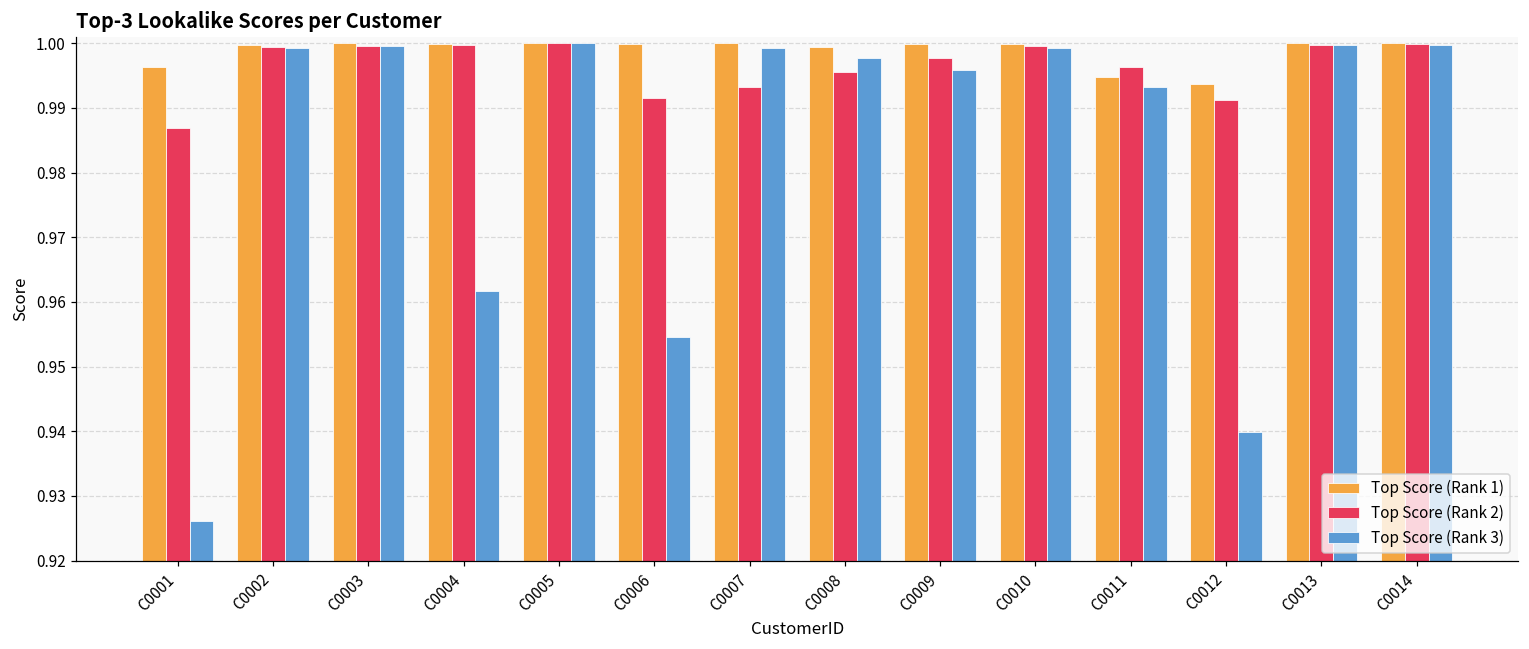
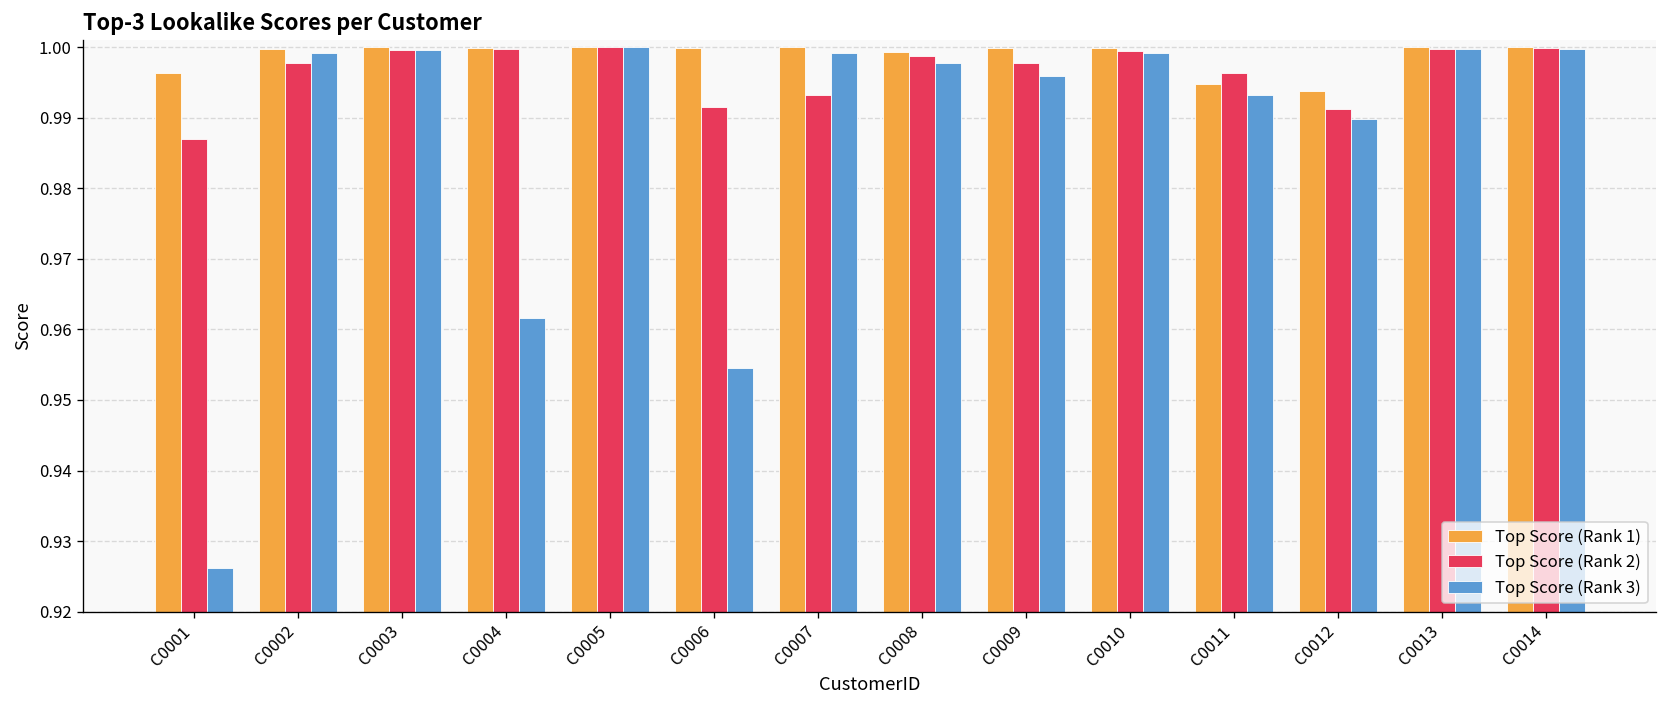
Top Score (Rank 2), C0002: 0.999 -> 0.998
Top Score (Rank 2), C0008: 0.996 -> 0.999
Top Score (Rank 3), C0012: 0.940 -> 0.990
